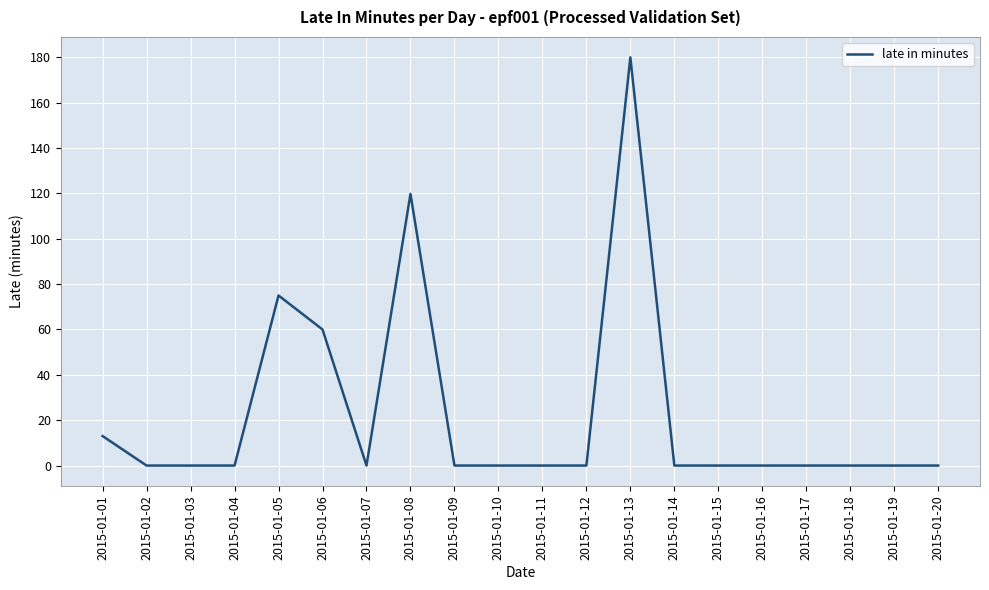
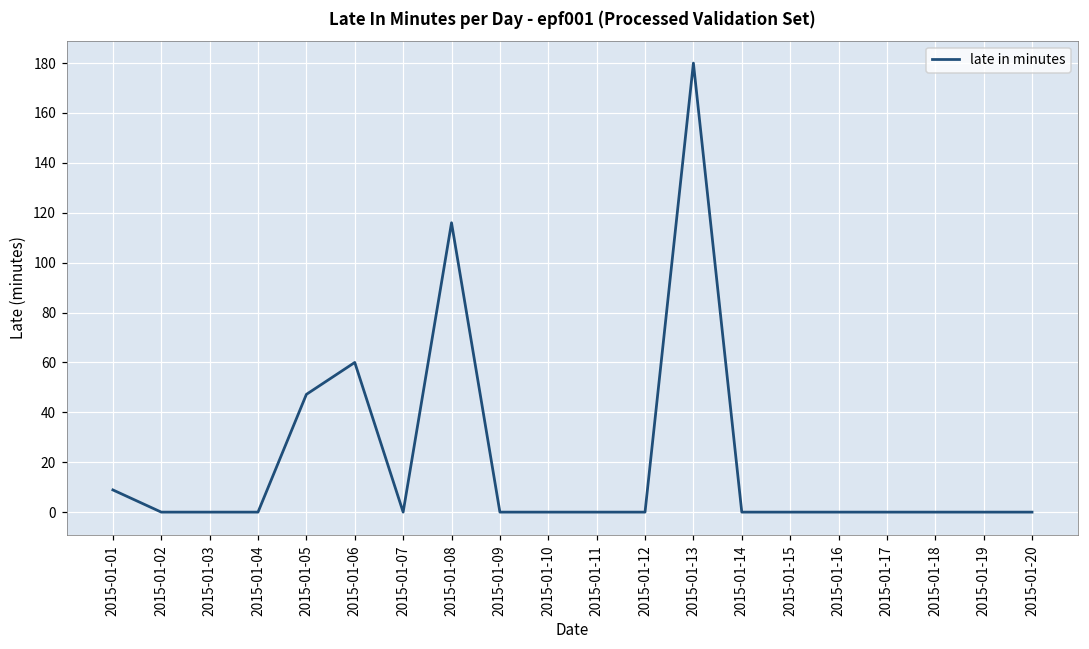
2015-01-01: 13 -> 9
2015-01-05: 75 -> 47
2015-01-08: 120 -> 116
